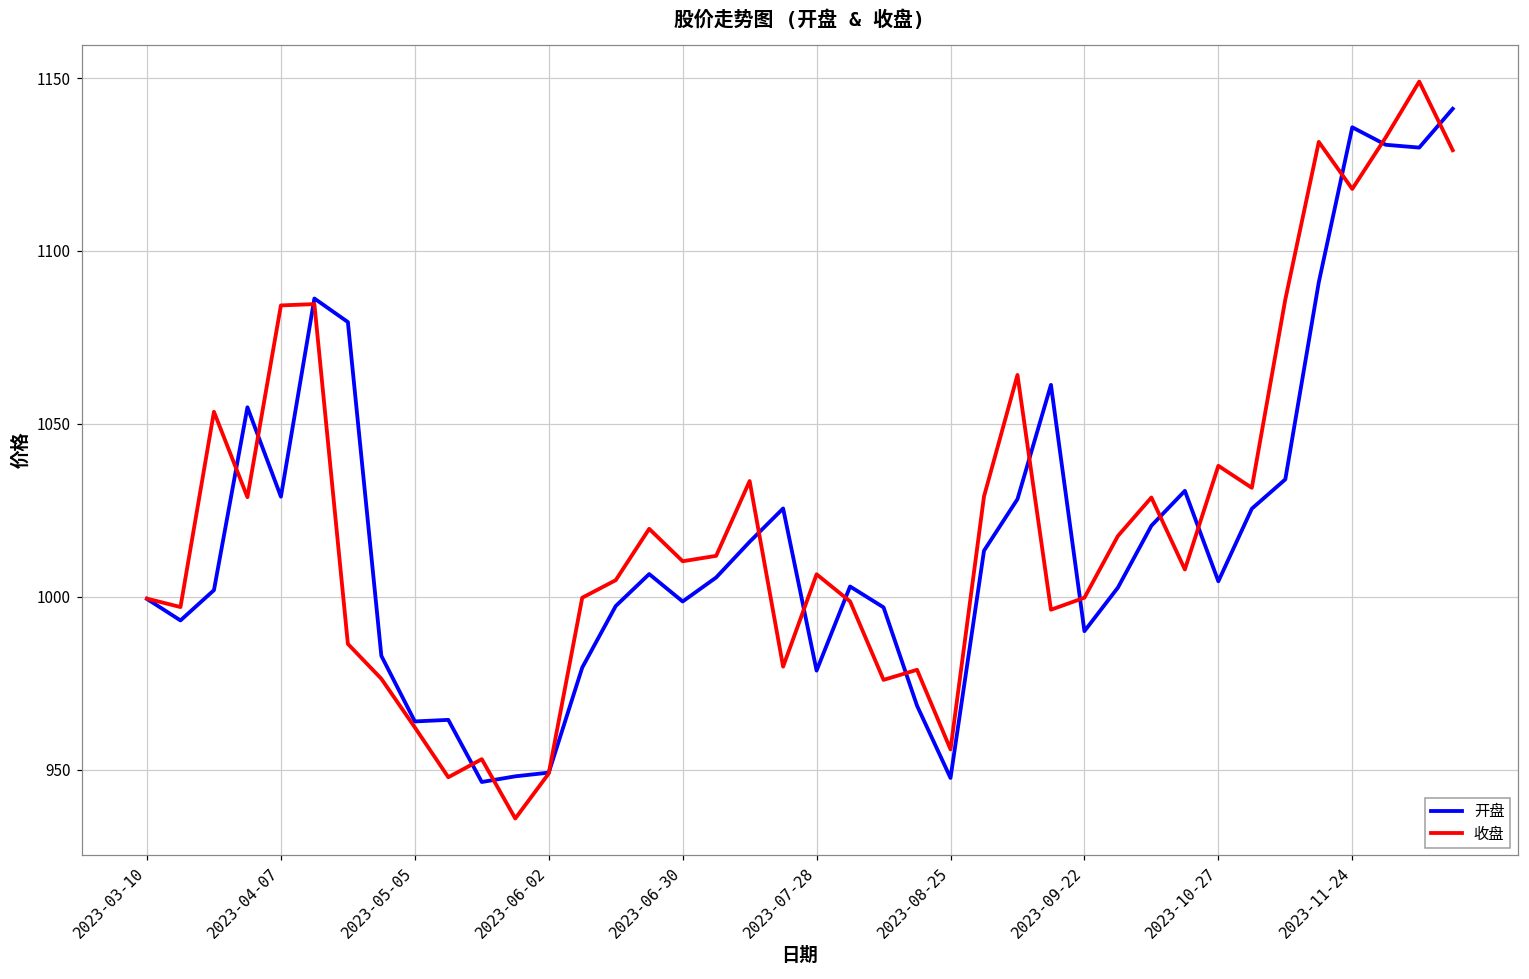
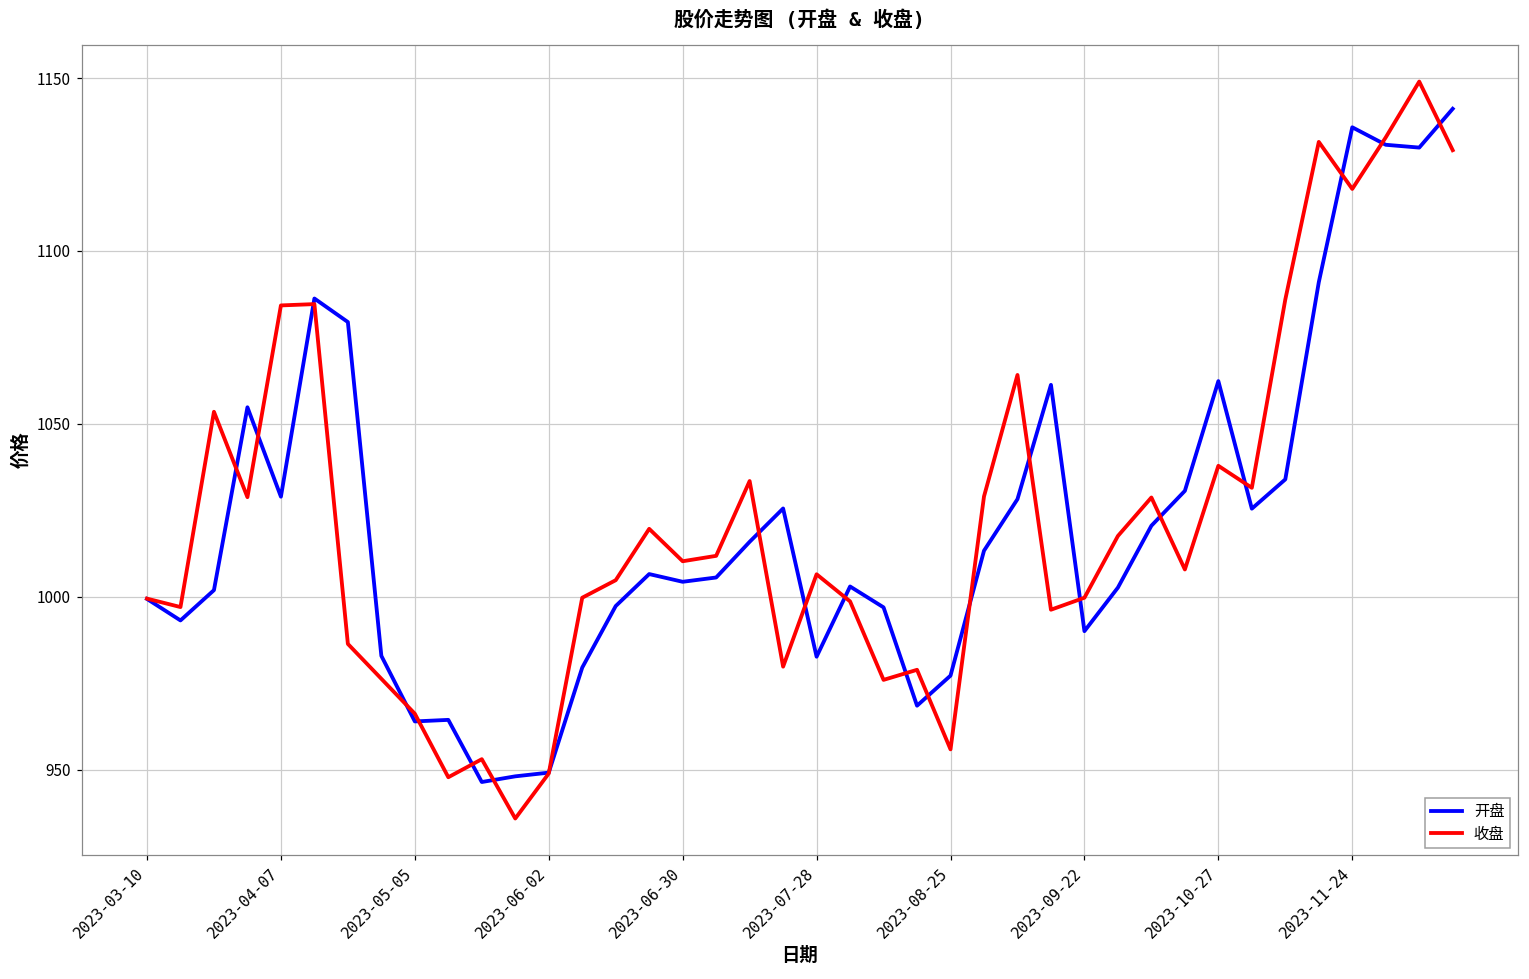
收盘, 2023-05-05: 962 -> 966
开盘, 2023-06-30: 999 -> 1004
开盘, 2023-07-28: 979 -> 983
开盘, 2023-08-25: 948 -> 977
开盘, 2023-10-27: 1004 -> 1062
